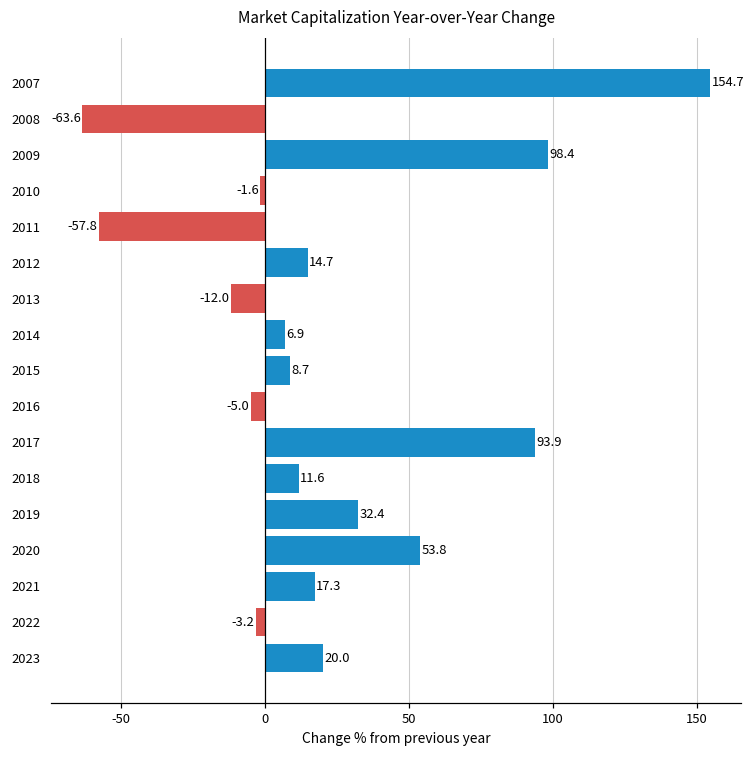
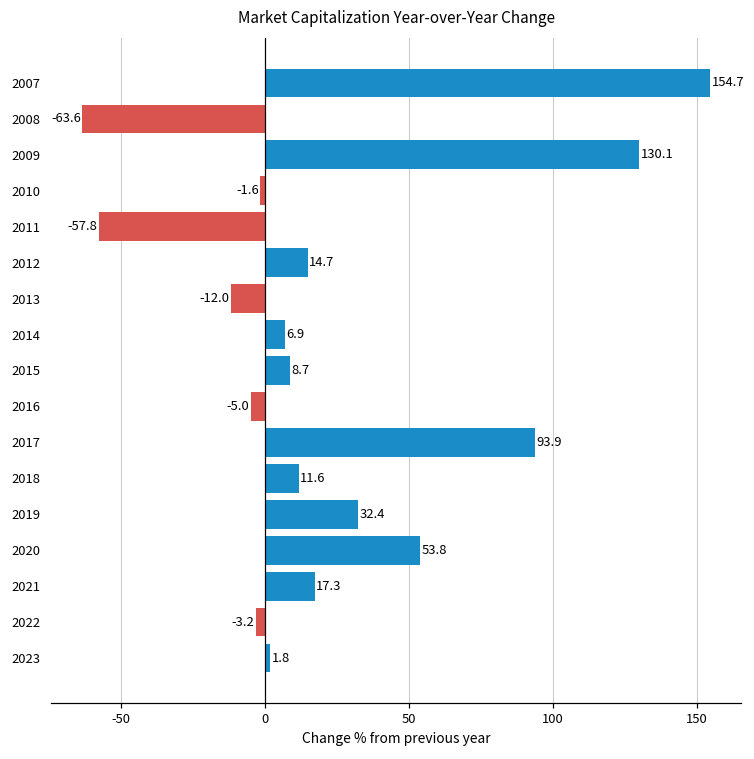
2009: 98.4 -> 130.1
2023: 20.0 -> 1.8
